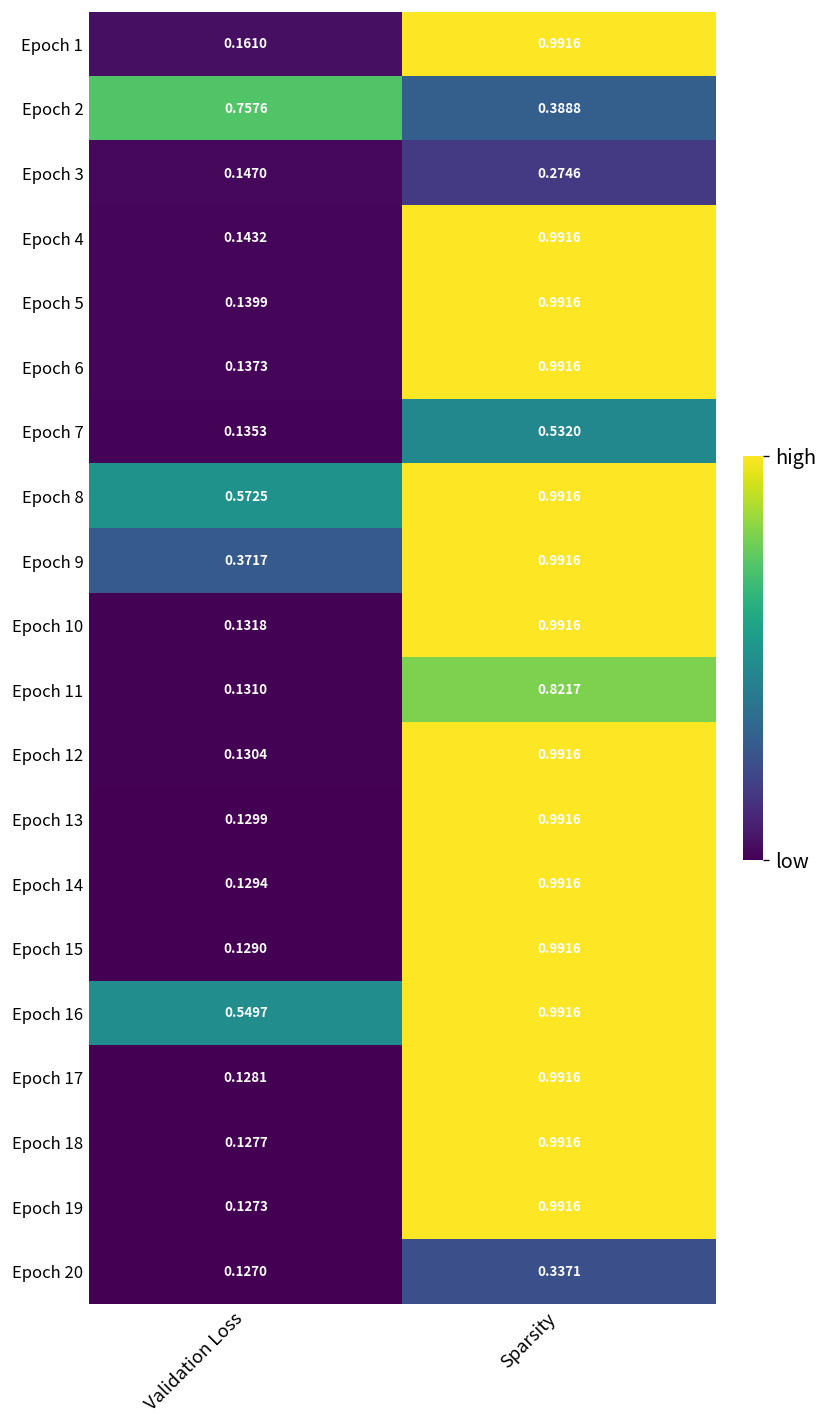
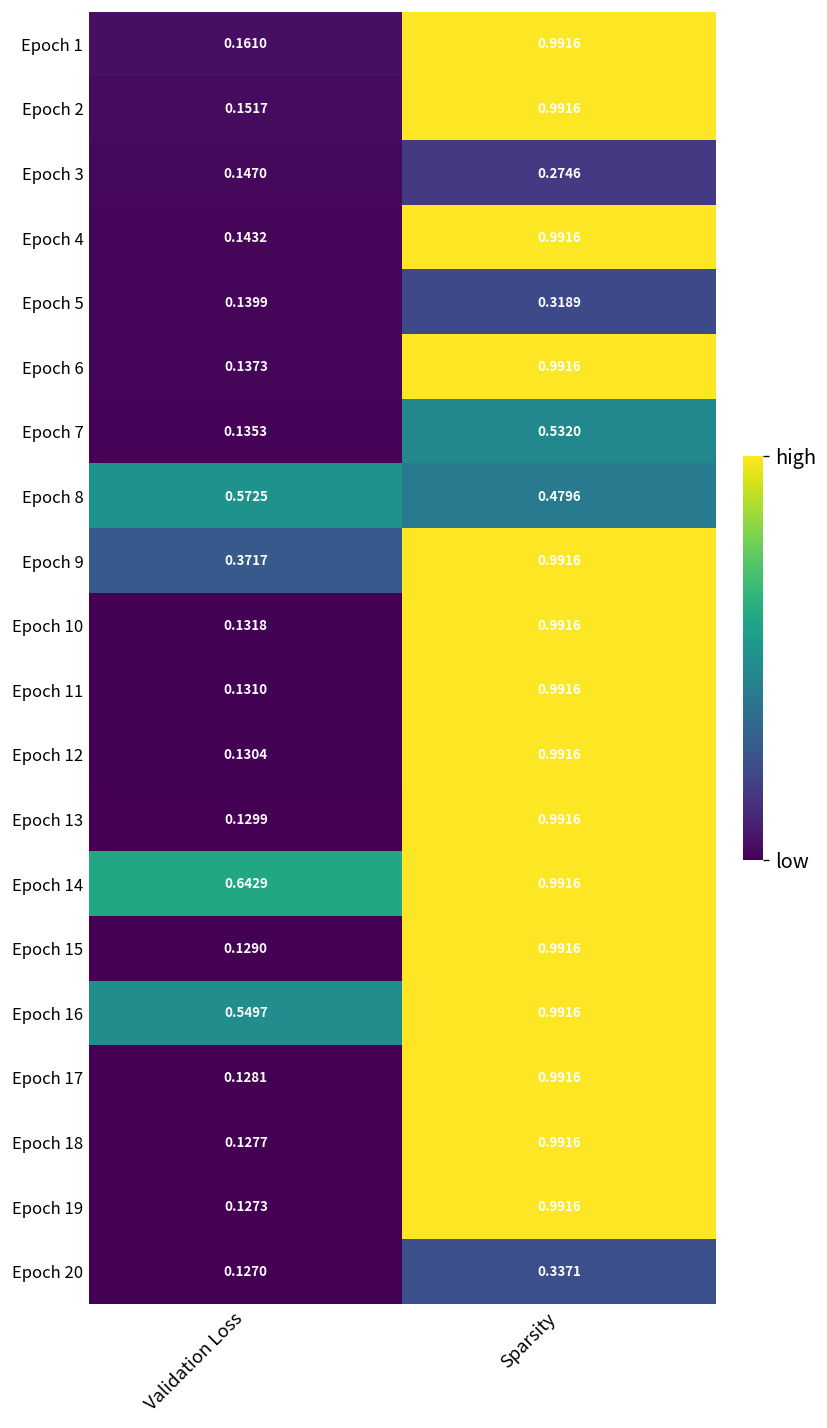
Epoch 2, Validation Loss: 0.7576 -> 0.1517
Epoch 2, Sparsity: 0.3888 -> 0.9916
Epoch 5, Sparsity: 0.9916 -> 0.3189
Epoch 8, Sparsity: 0.9916 -> 0.4796
Epoch 11, Sparsity: 0.8217 -> 0.9916
Epoch 14, Validation Loss: 0.1294 -> 0.6429
